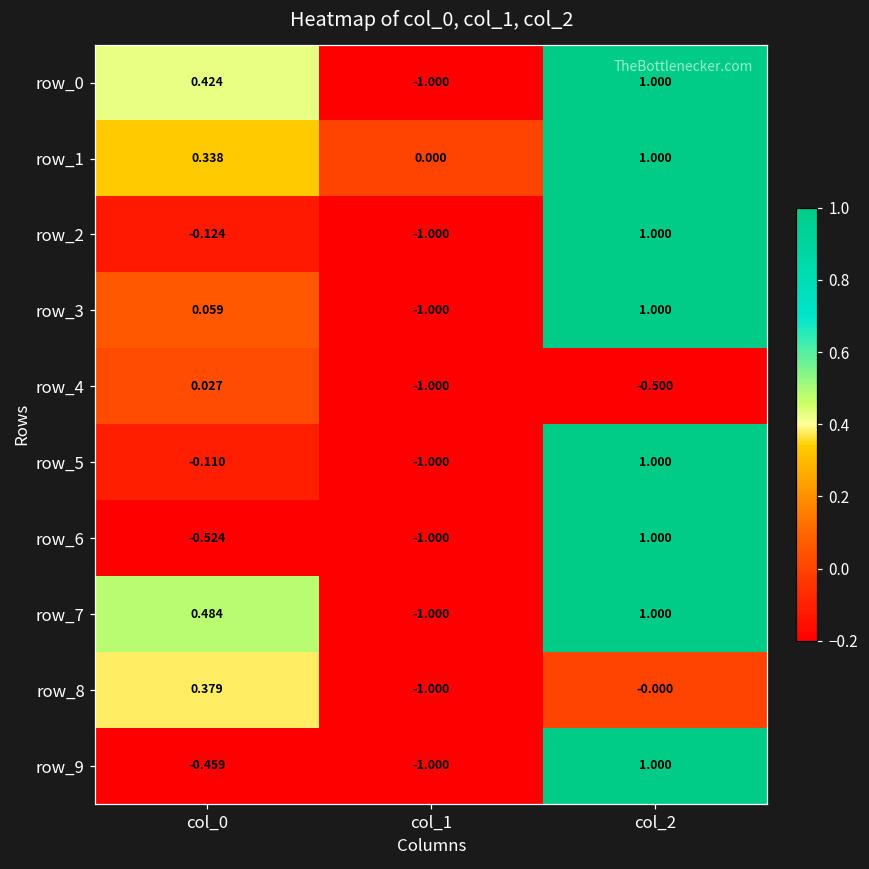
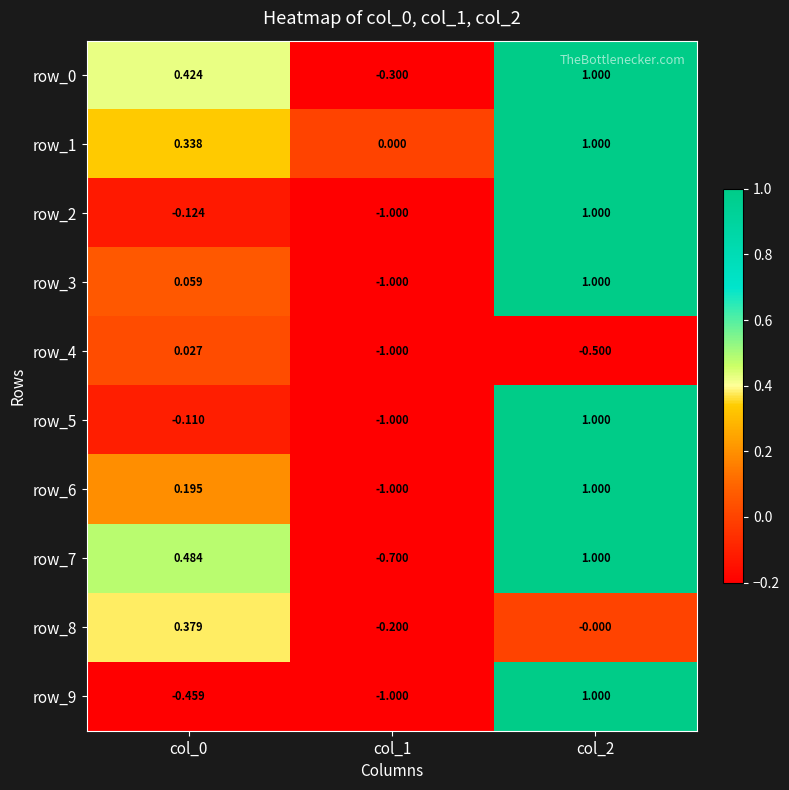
row_0, col_1: -1.000 -> -0.300
row_6, col_0: -0.524 -> 0.195
row_7, col_1: -1.000 -> -0.700
row_8, col_1: -1.000 -> -0.200
